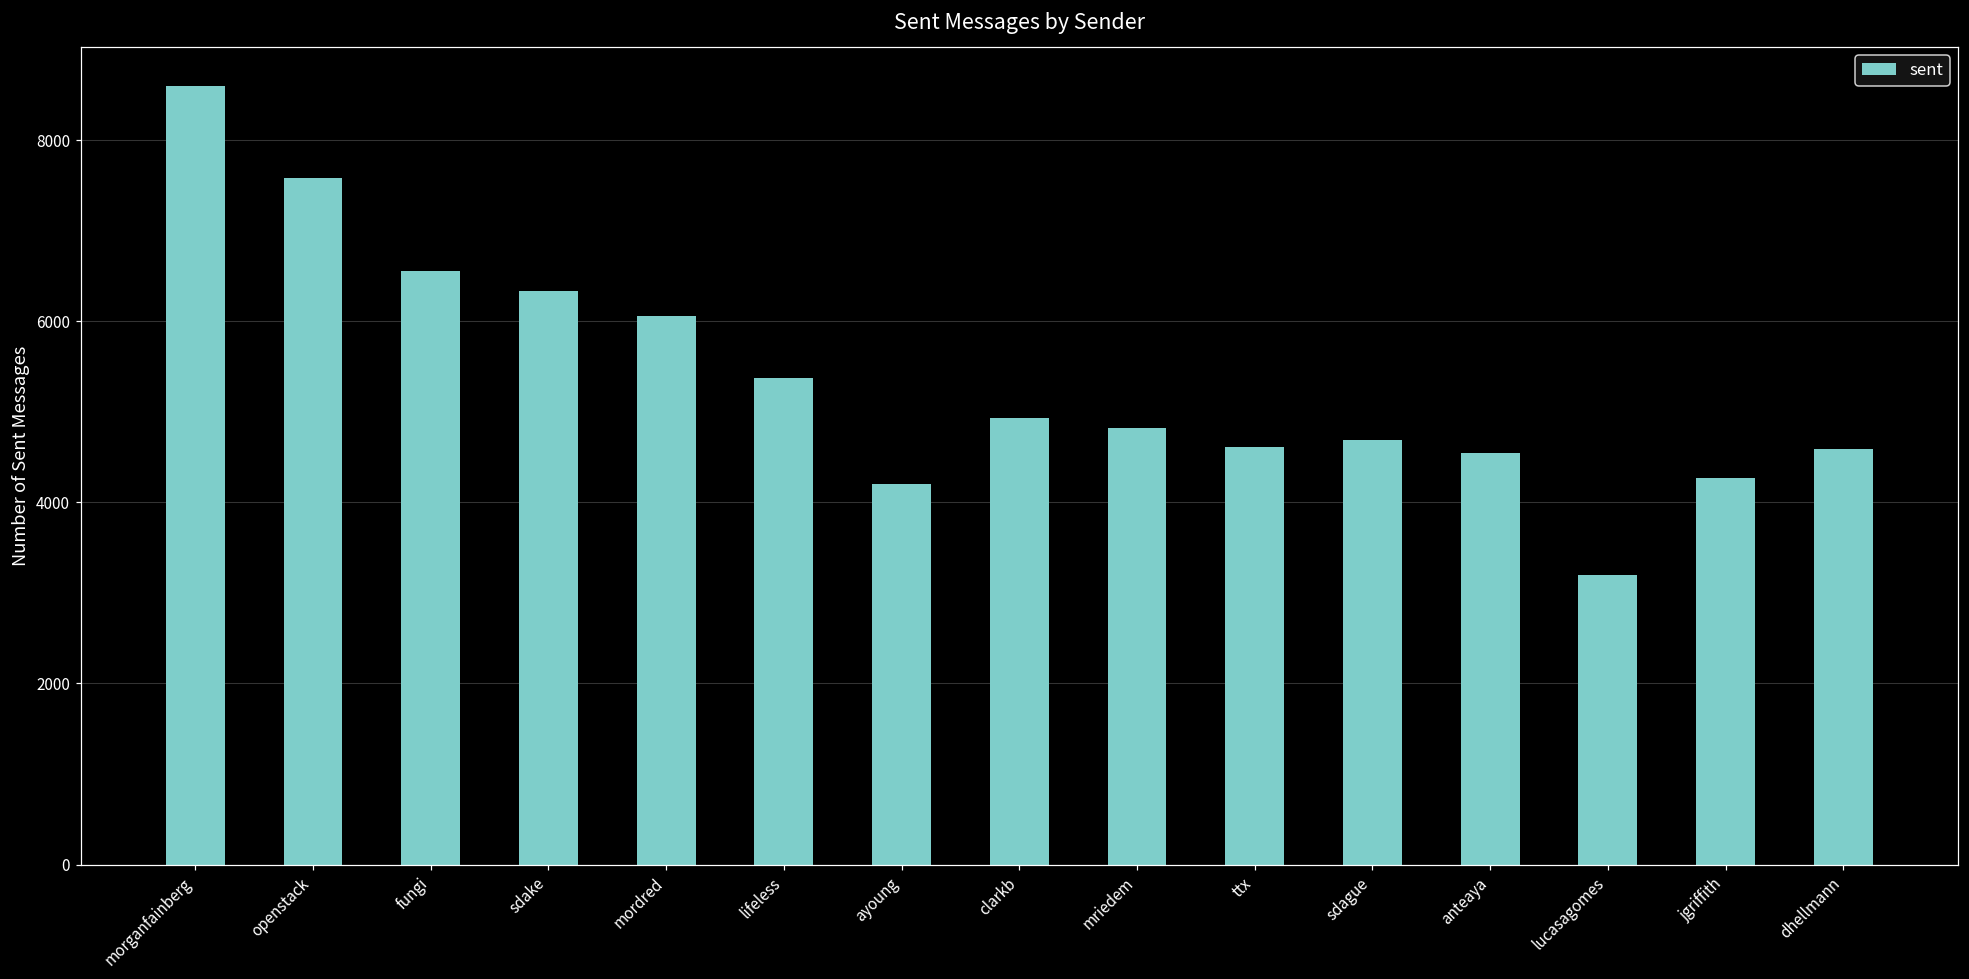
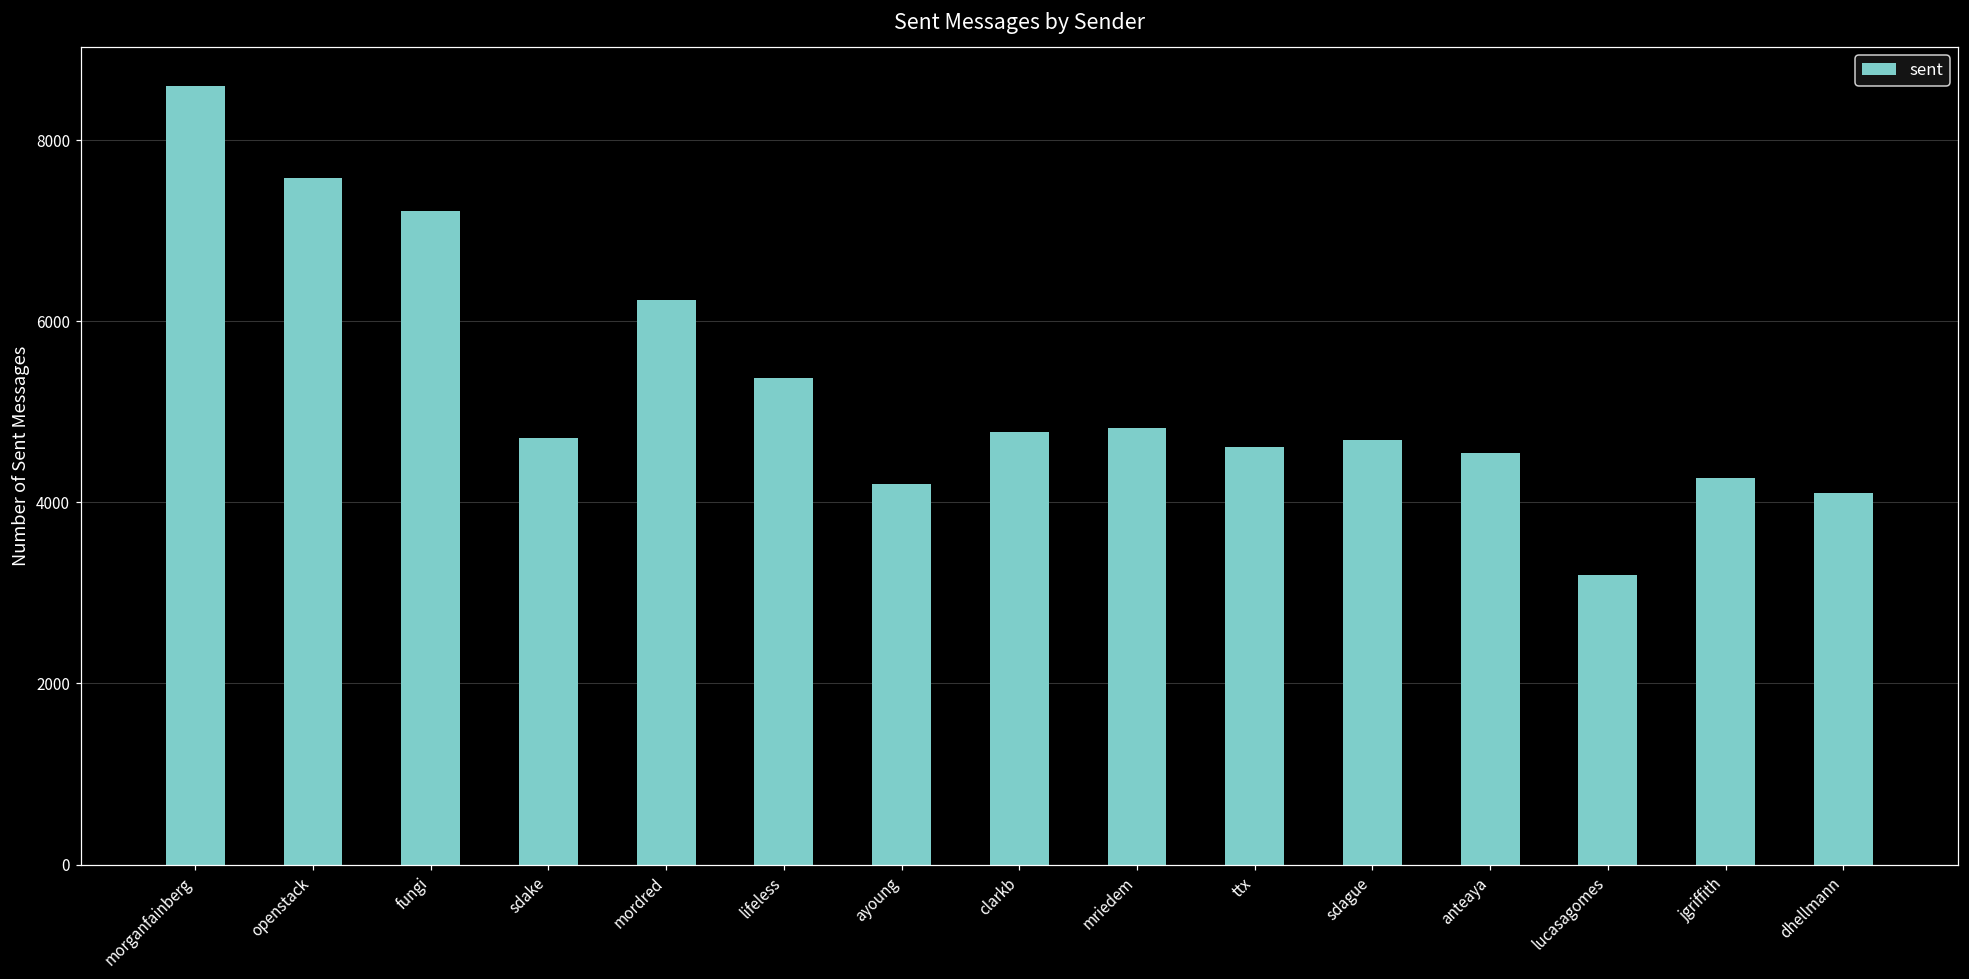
fungi: 6600 -> 7200
sdake: 6300 -> 4700
mordred: 6100 -> 6200
clarkb: 4900 -> 4800
dhellmann: 4600 -> 4100
